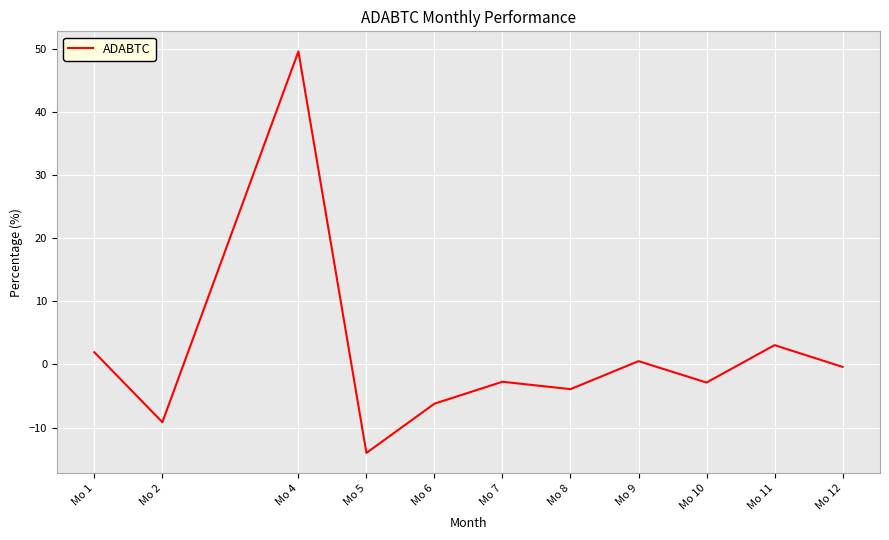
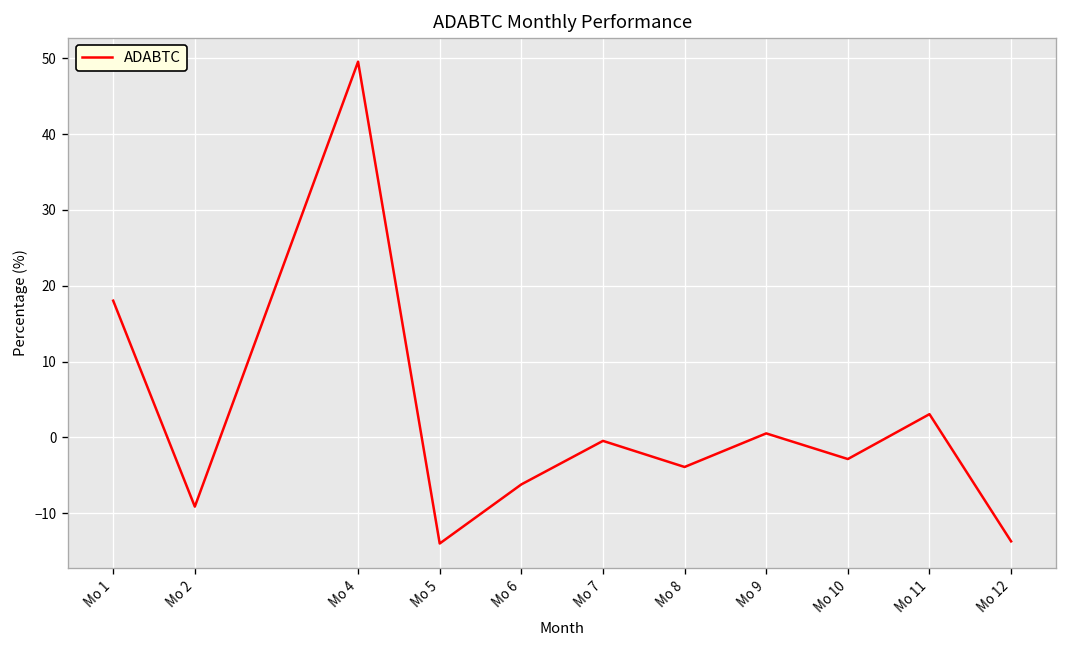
Mo 1: 2 -> 18
Mo 7: -3 -> 0
Mo 12: 0 -> -14
